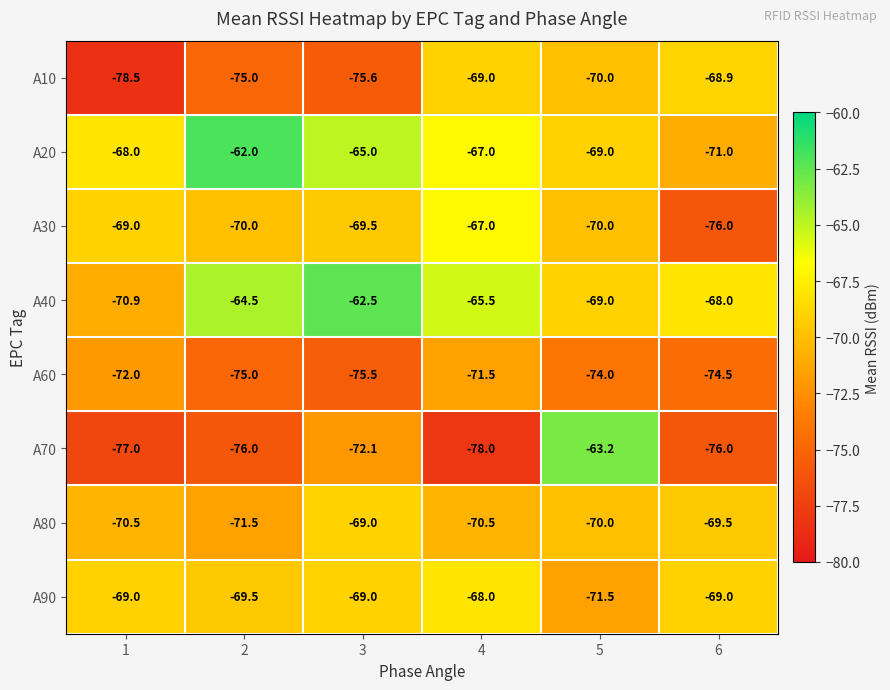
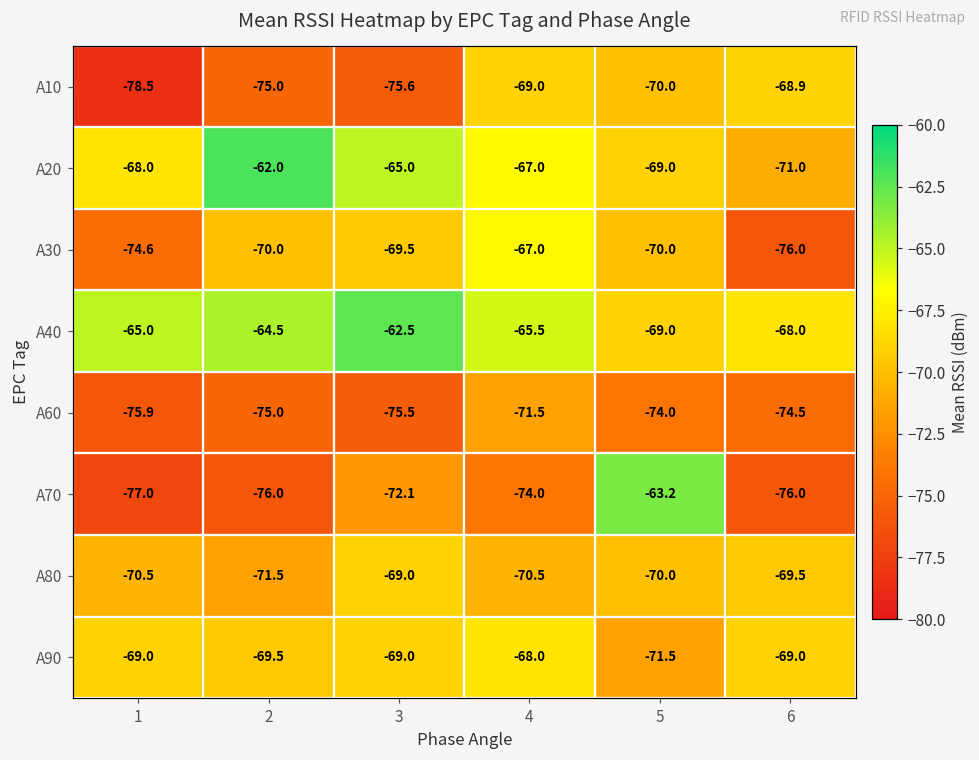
A30, 1: -69.0 -> -74.6
A40, 1: -70.9 -> -65.0
A60, 1: -72.0 -> -75.9
A70, 4: -78.0 -> -74.0
